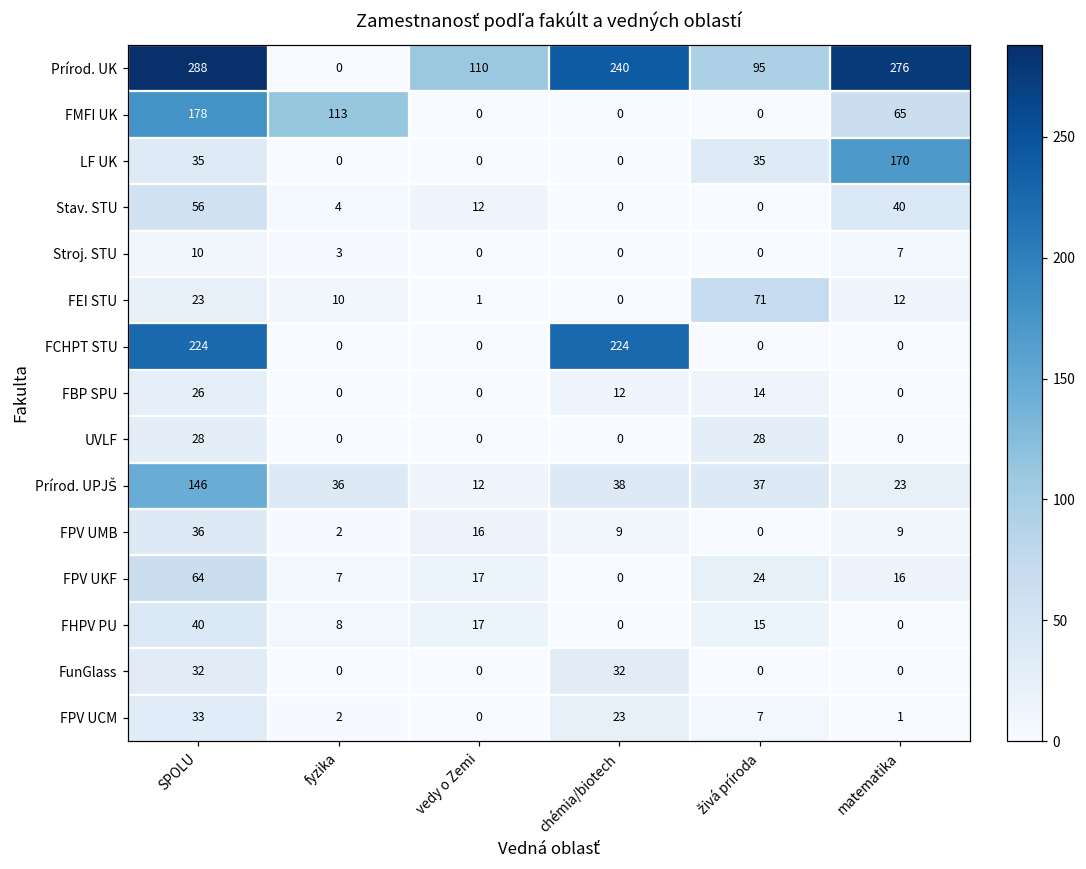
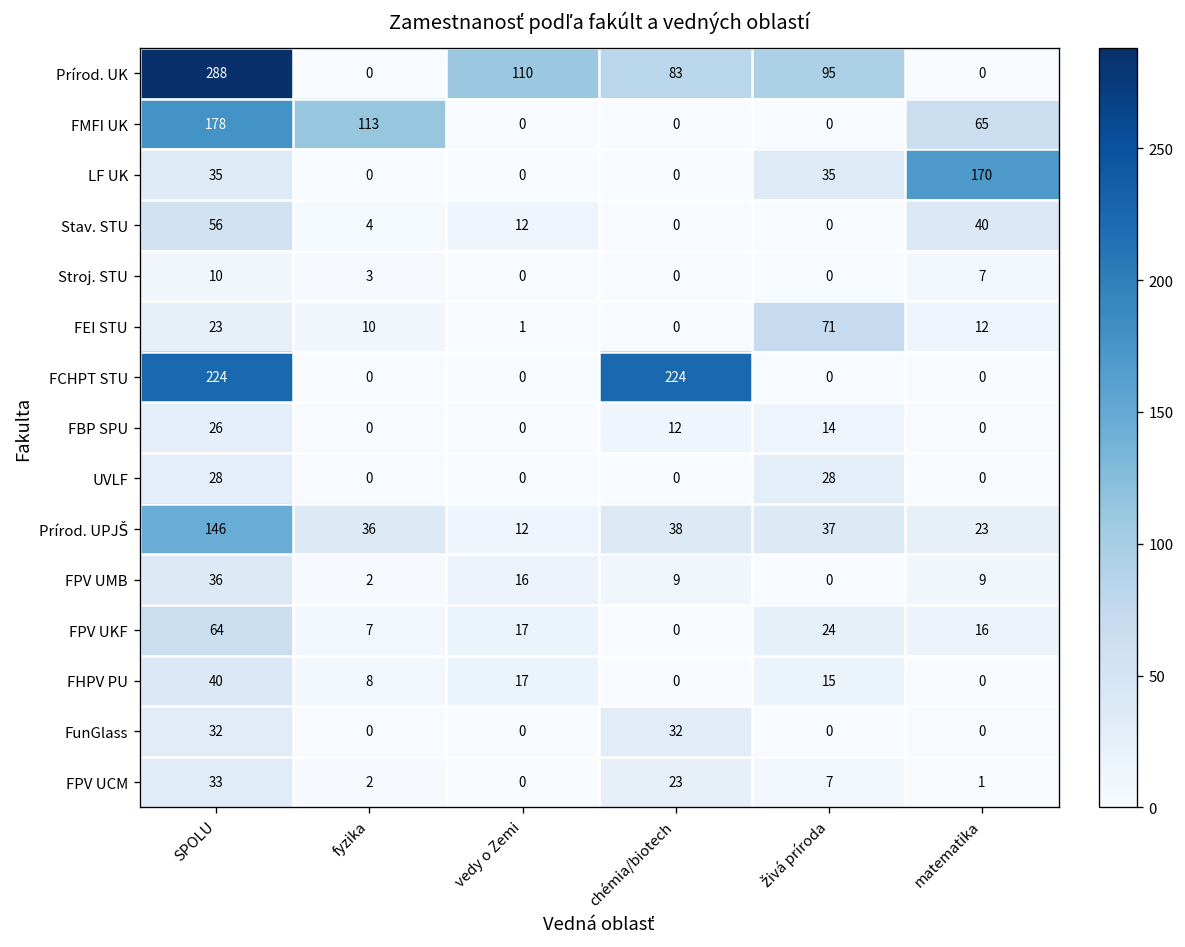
Prírod. UK, chémia/biotech: 240 -> 83
Prírod. UK, matematika: 276 -> 0
